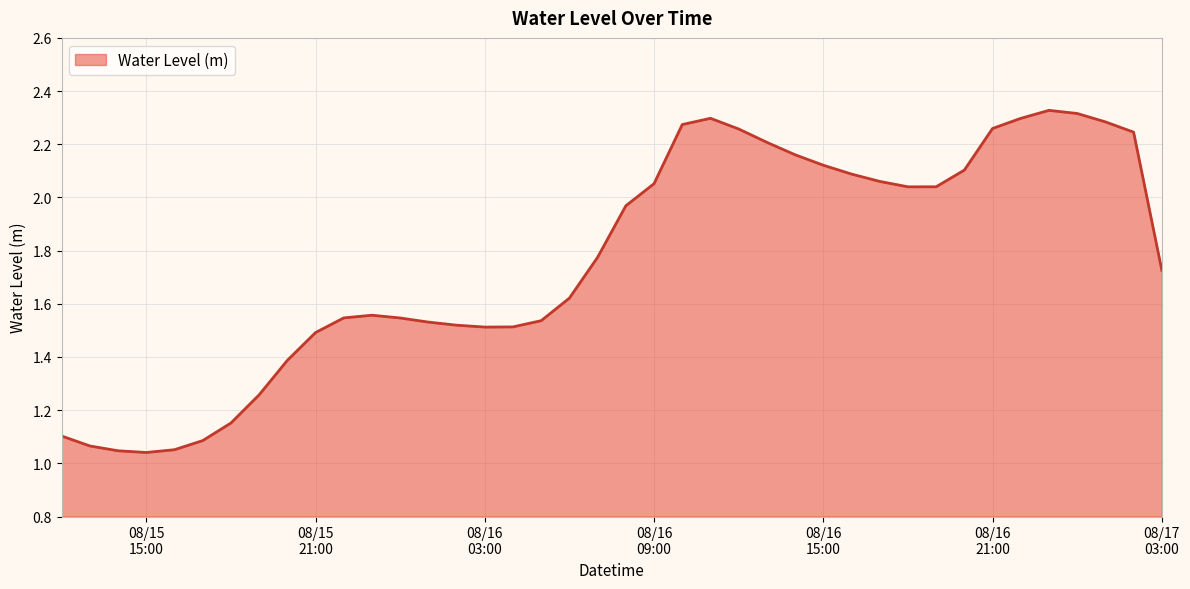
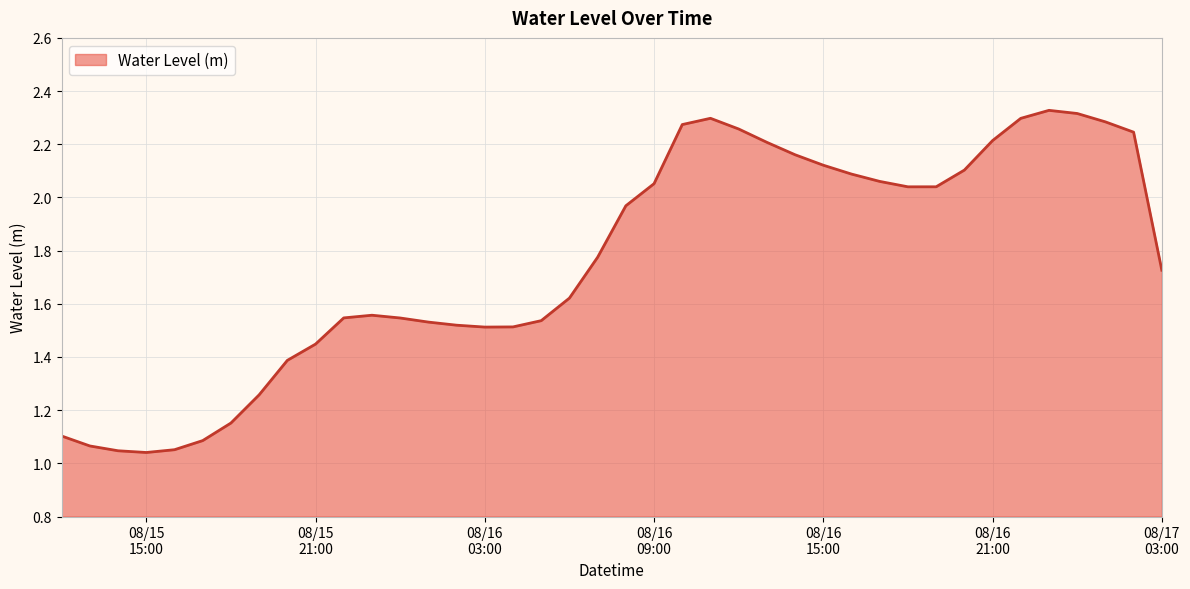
08/15 21:00: 1.49 -> 1.45
08/16 21:00: 2.26 -> 2.21
